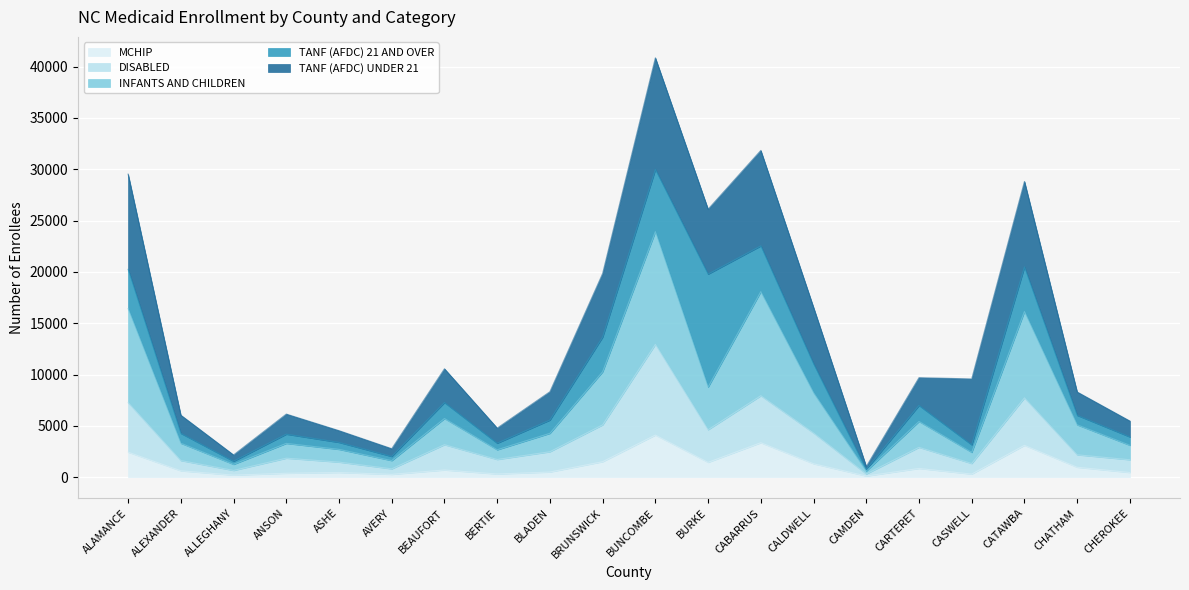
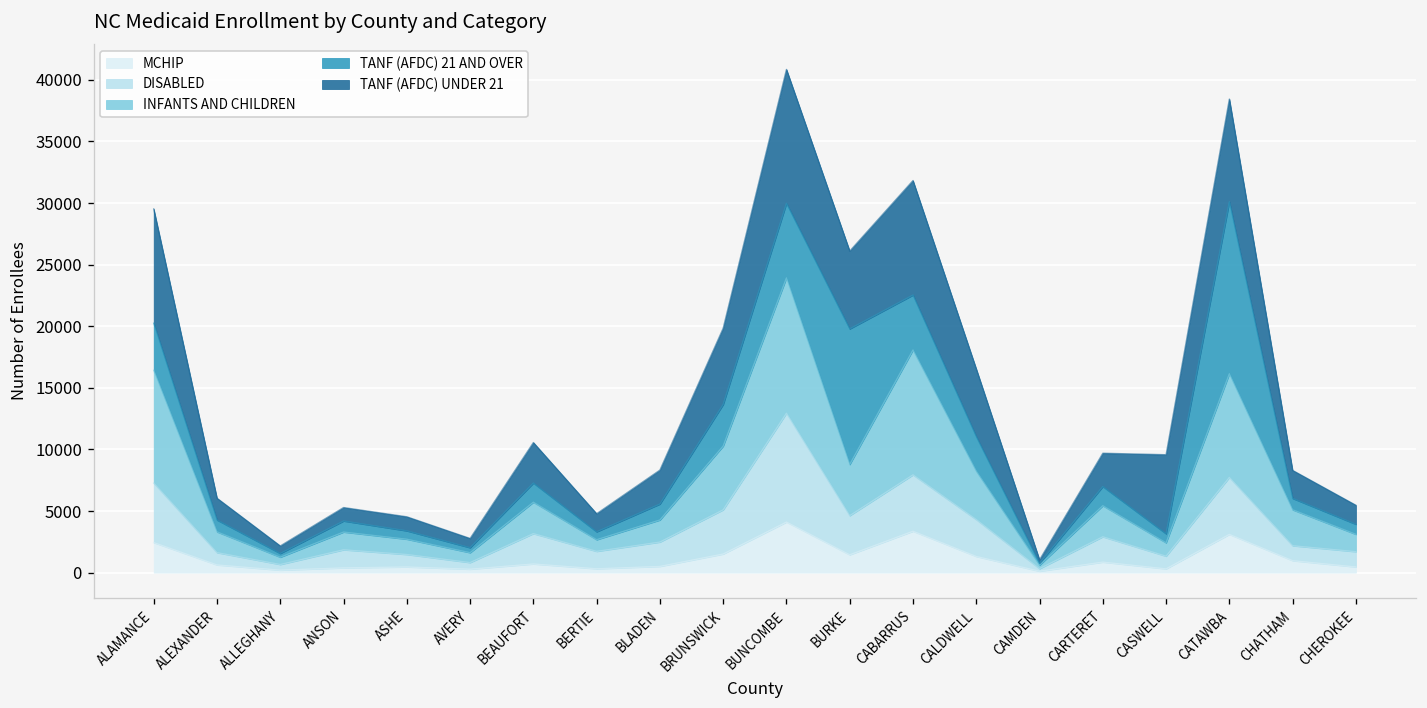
TANF (AFDC) UNDER 21, ANSON: 2000 -> 1100
TANF (AFDC) 21 AND OVER, CATAWBA: 4300 -> 14000
